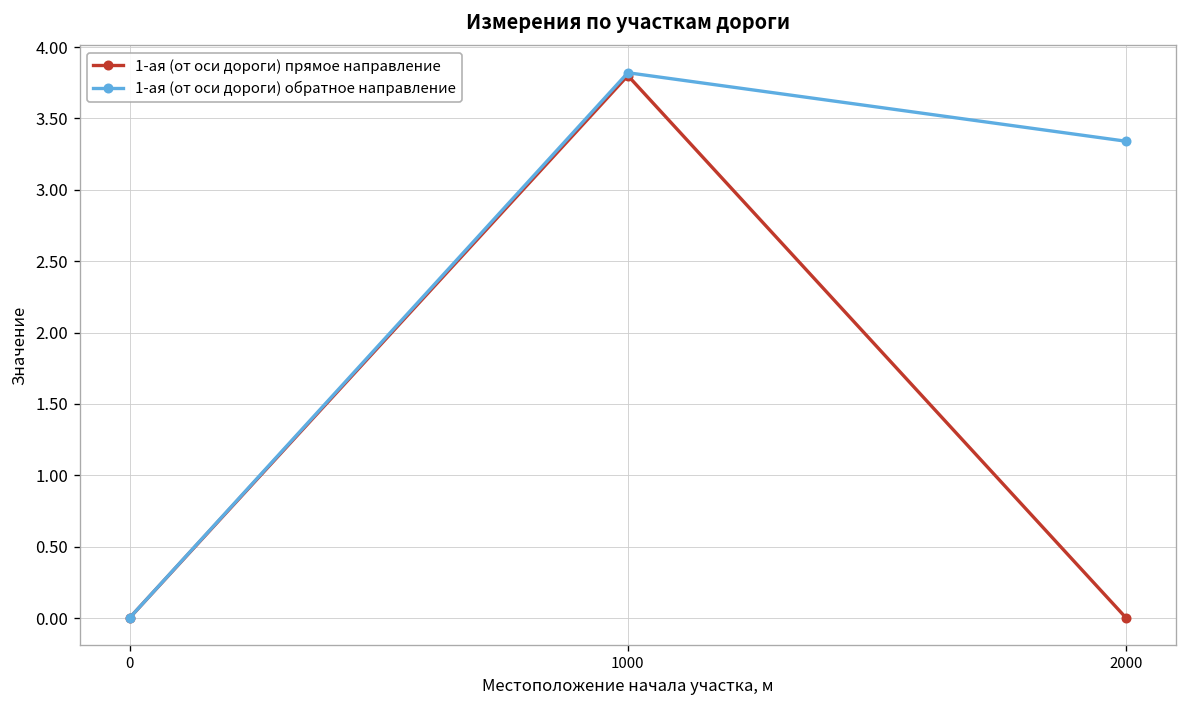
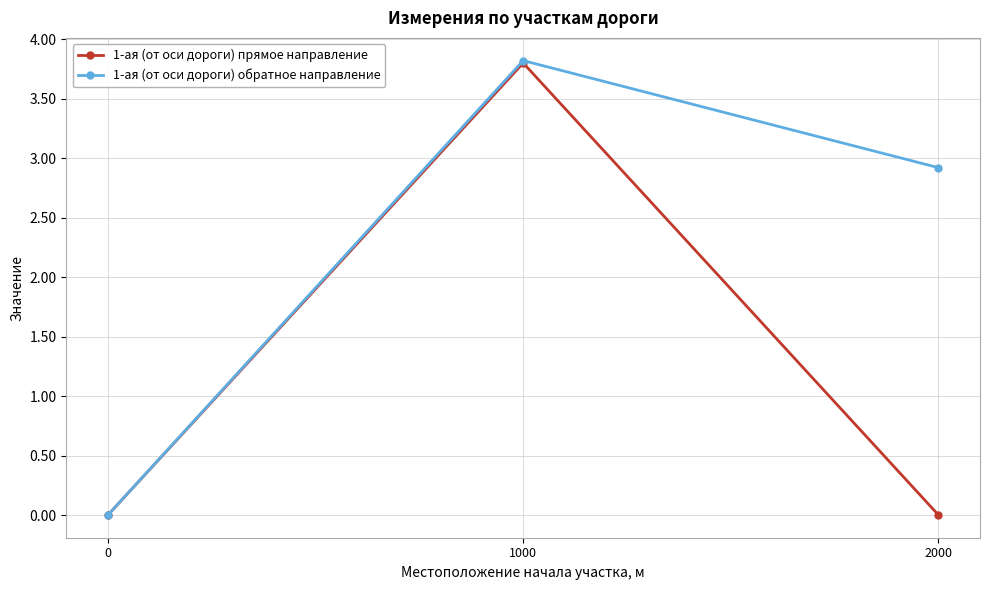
1-ая (от оси дороги) обратное направление, 2000: 3.34 -> 2.92
